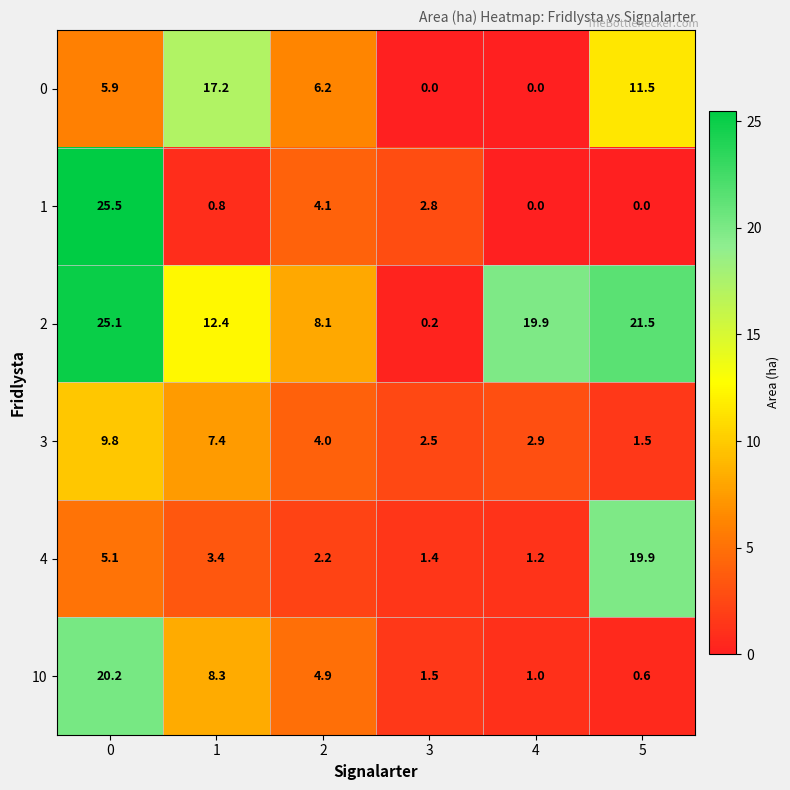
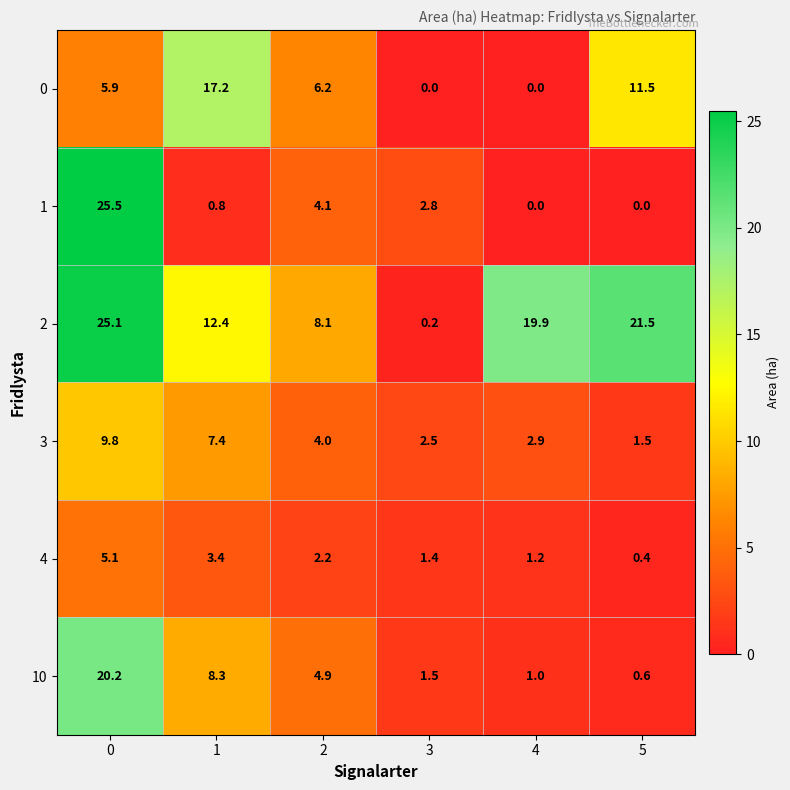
4, 5: 19.9 -> 0.4
